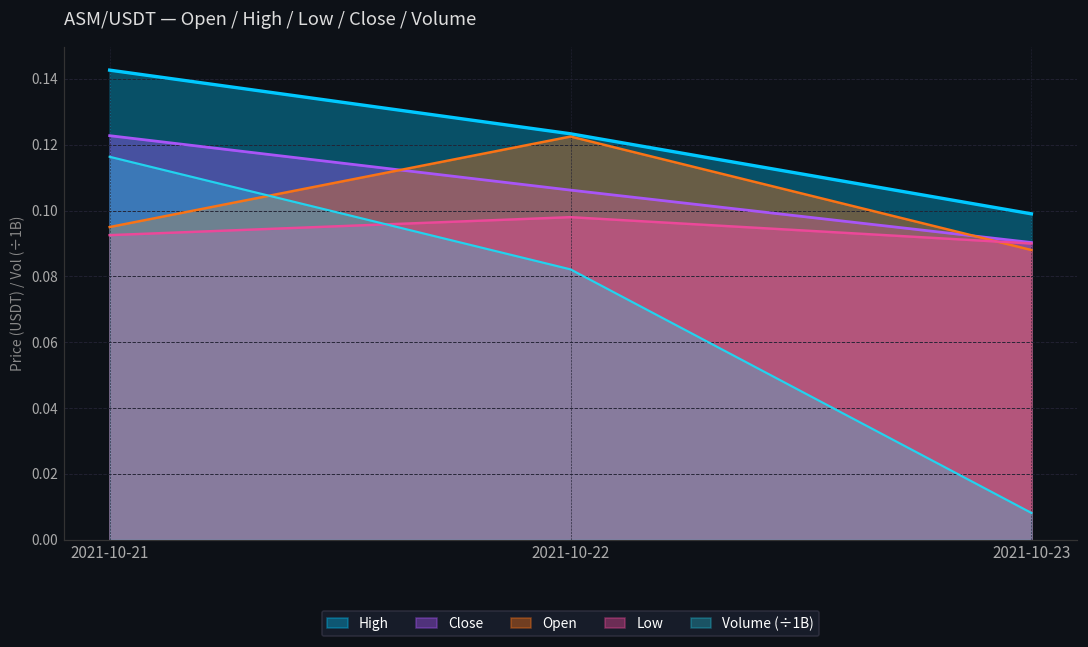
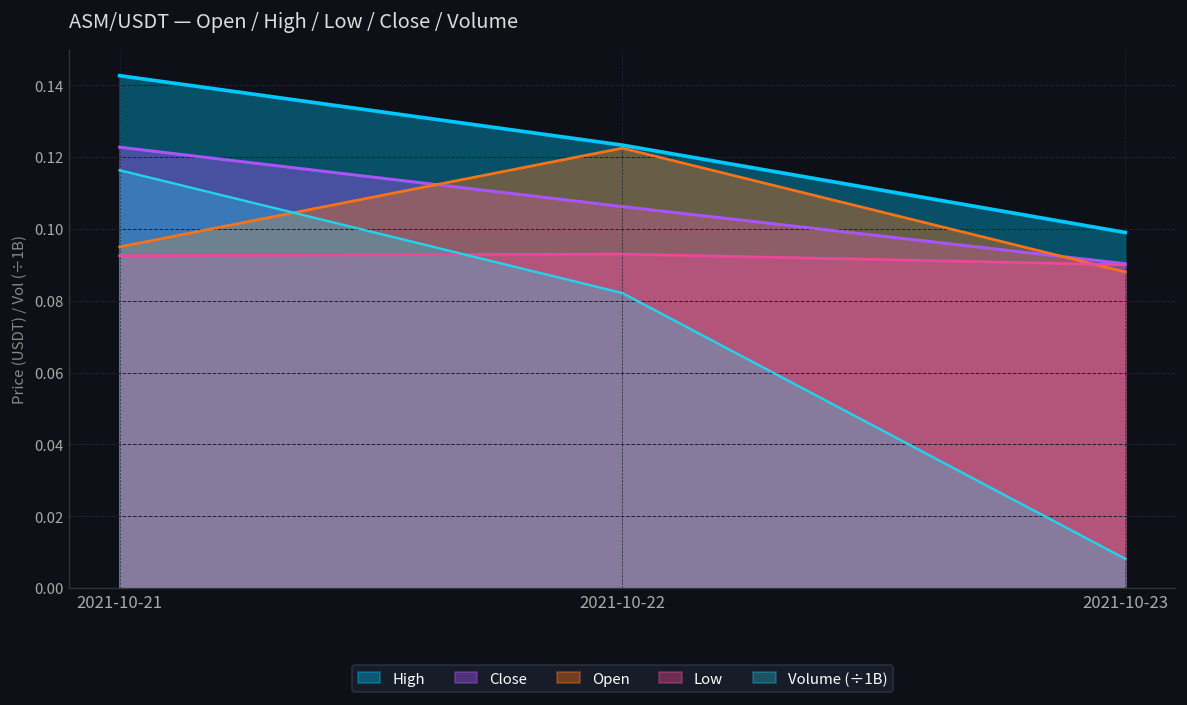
Low, 2021-10-22: 0.098 -> 0.093
